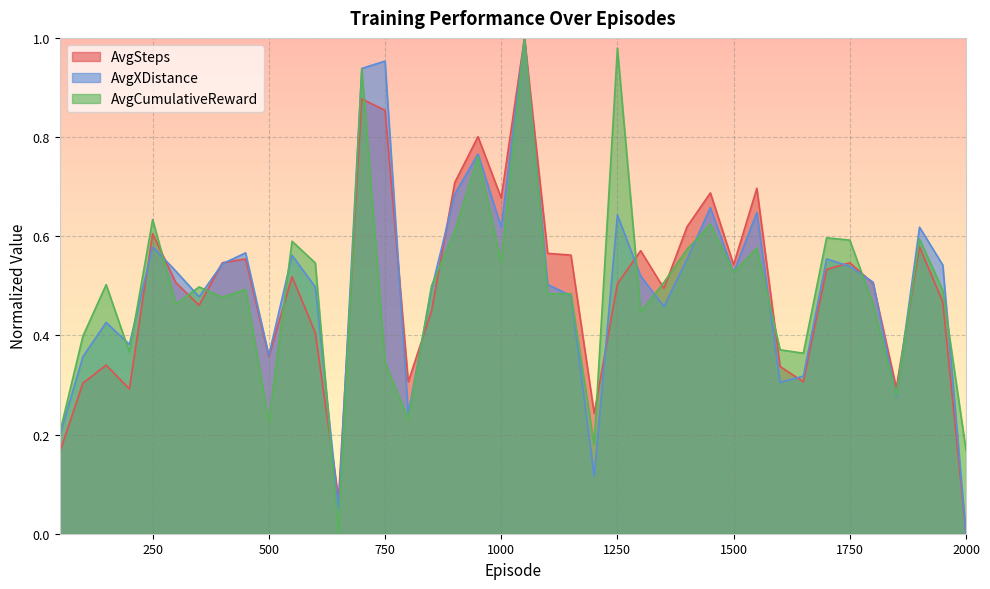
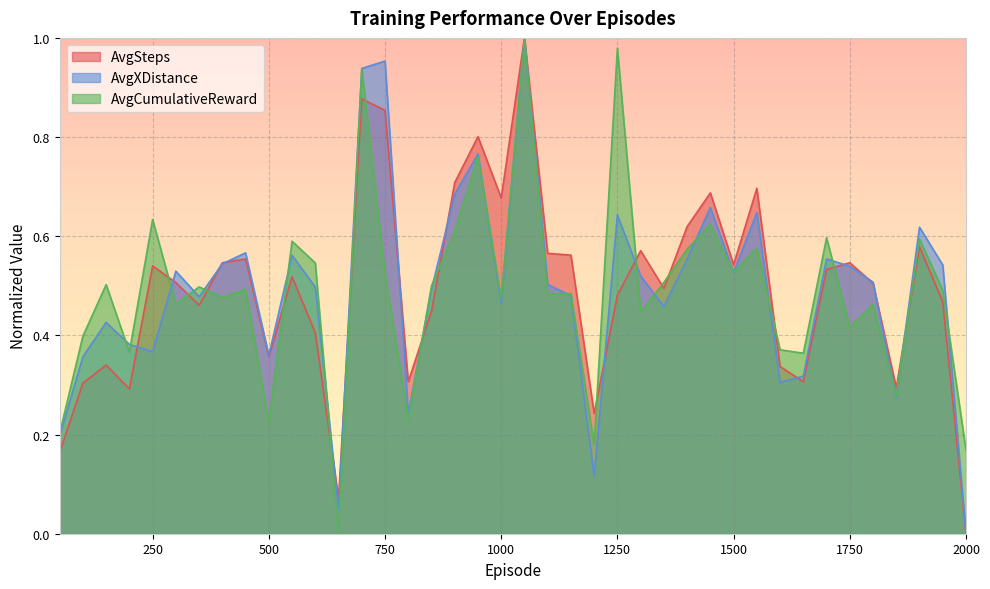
AvgSteps, 250: 0.61 -> 0.54
AvgXDistance, 250: 0.58 -> 0.37
AvgCumulativeReward, 750: 0.35 -> 0.53
AvgXDistance, 1000: 0.62 -> 0.47
AvgCumulativeReward, 1000: 0.55 -> 0.47
AvgSteps, 1250: 0.50 -> 0.48
AvgCumulativeReward, 1750: 0.59 -> 0.42
